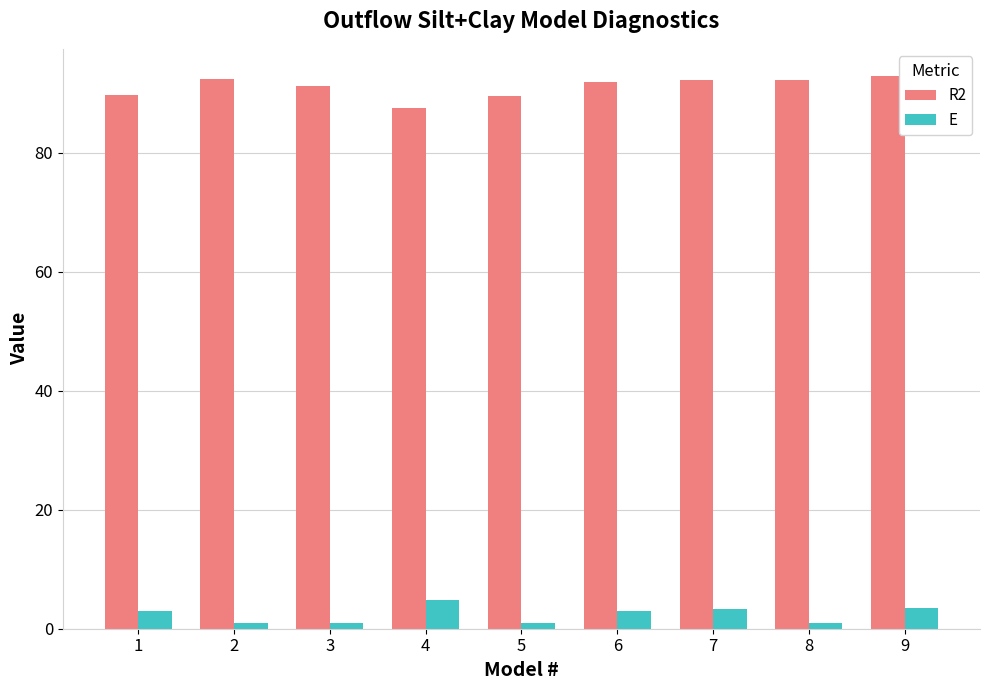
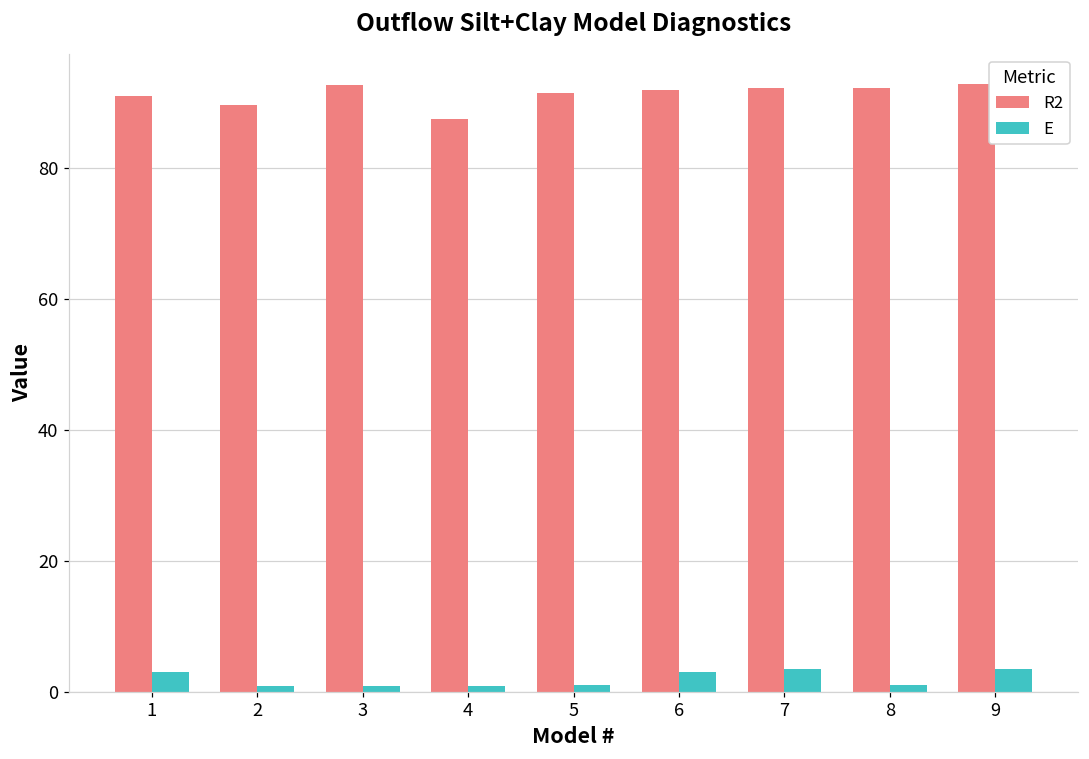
R2, 1: 90 -> 91
R2, 2: 92 -> 90
R2, 3: 91 -> 93
E, 4: 5 -> 1
R2, 5: 90 -> 91
